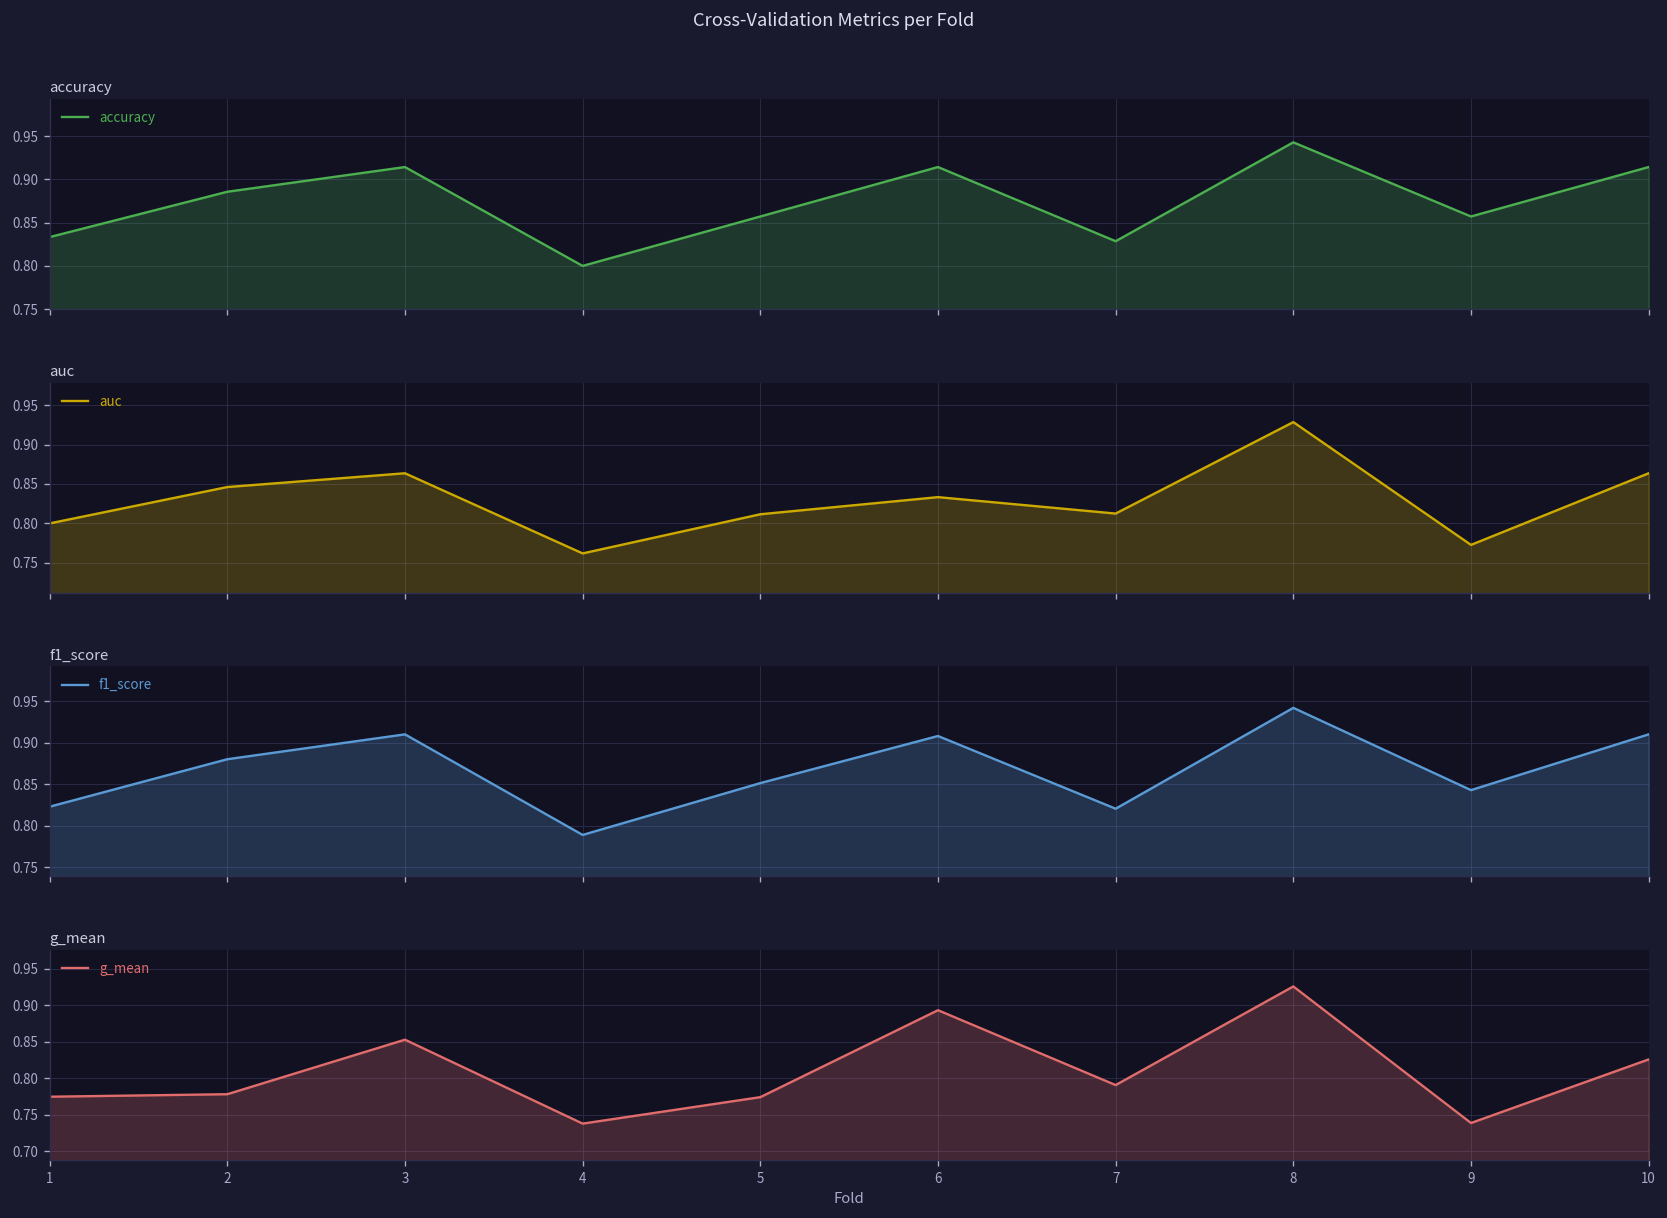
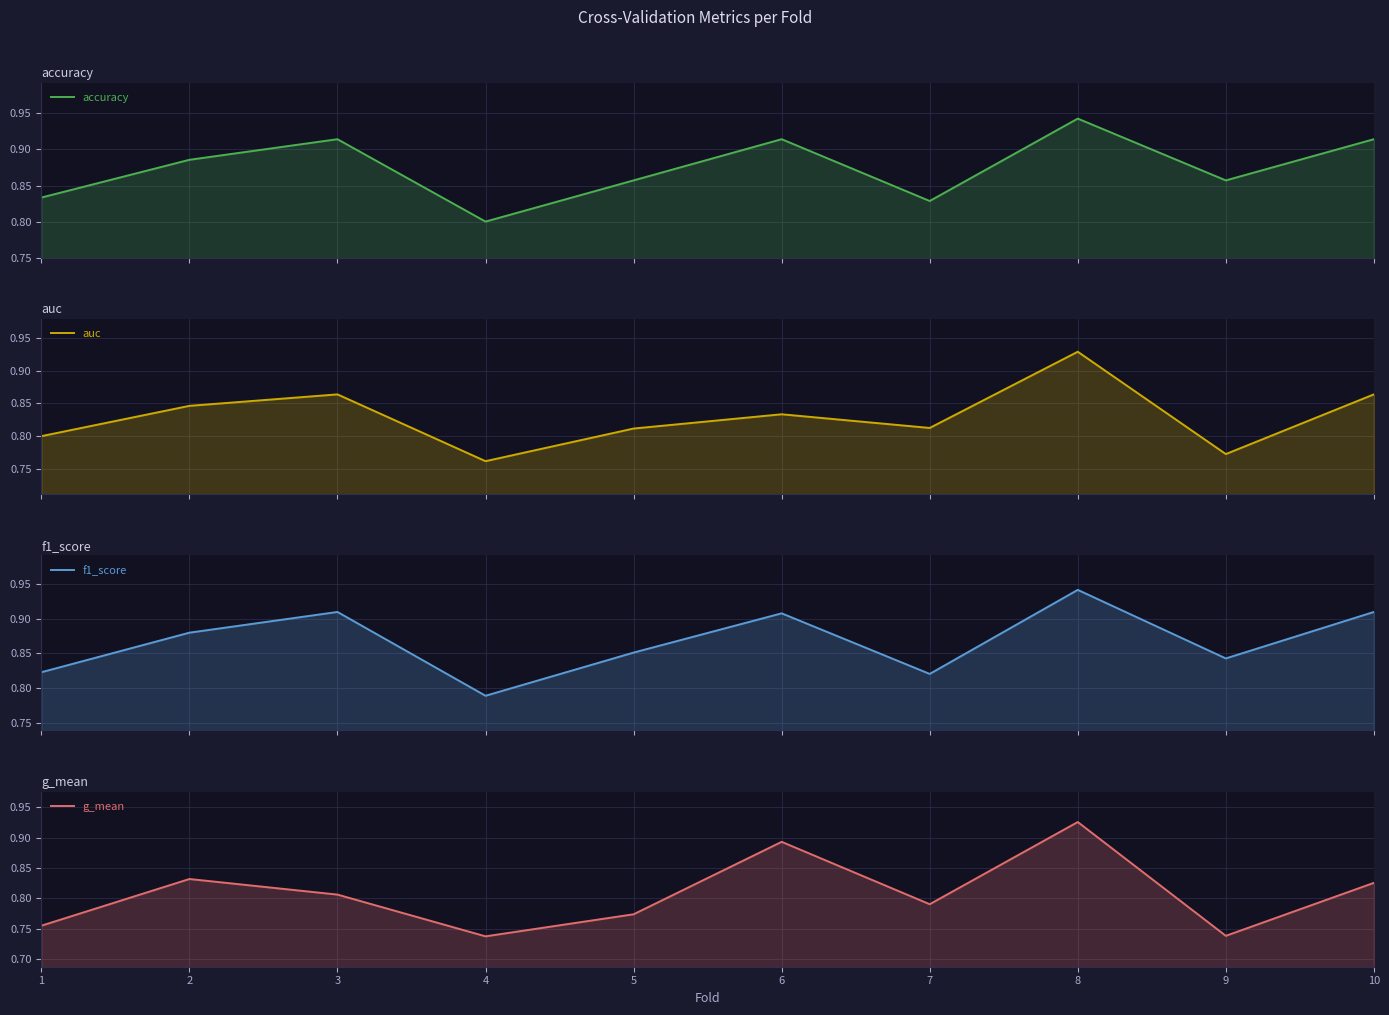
g_mean, 1: 0.77 -> 0.76
g_mean, 2: 0.78 -> 0.83
g_mean, 3: 0.85 -> 0.81
